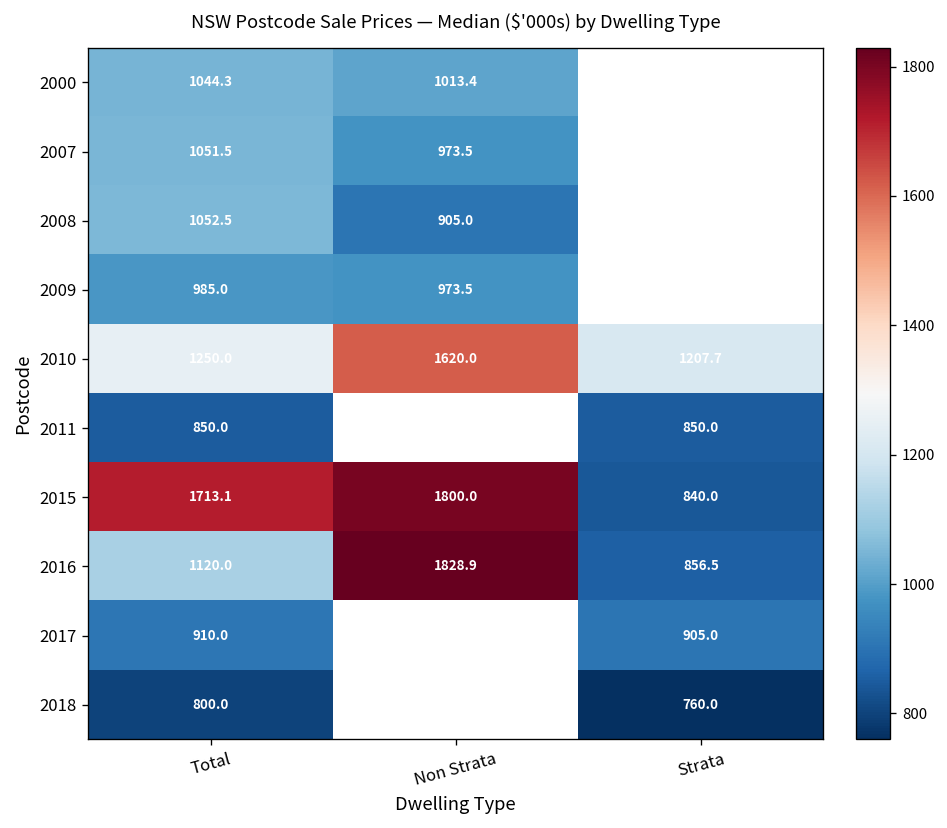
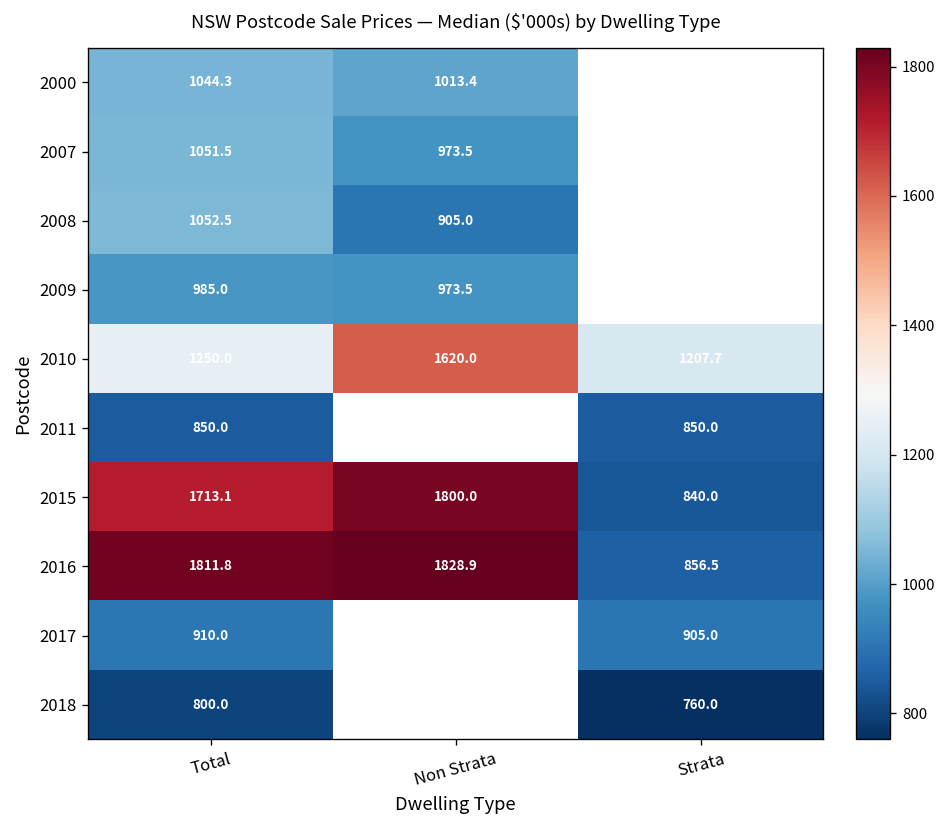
2016, Total: 1120.0 -> 1811.8
